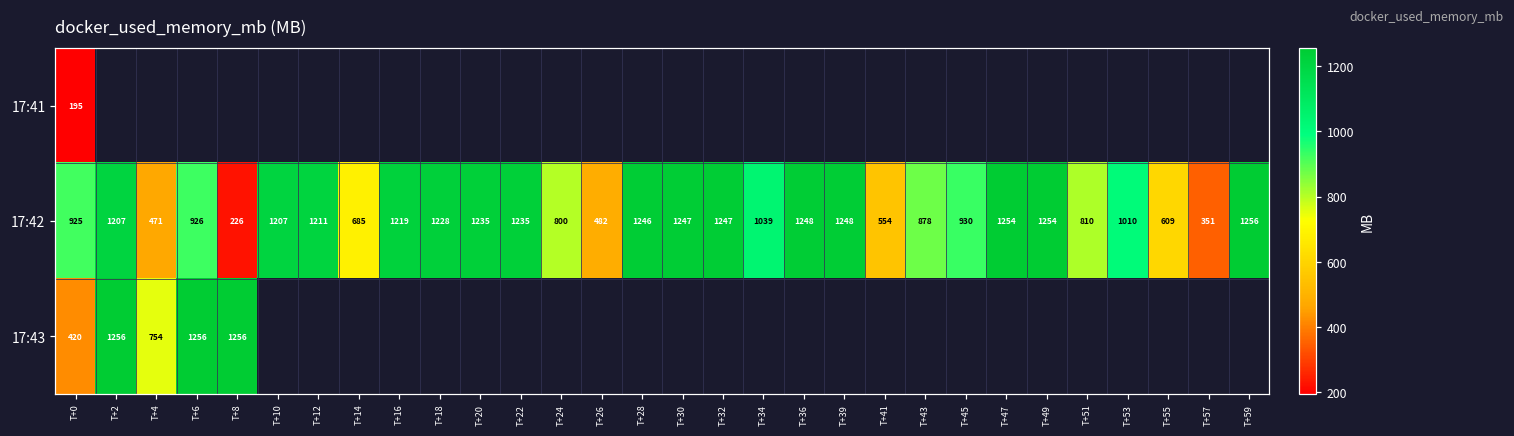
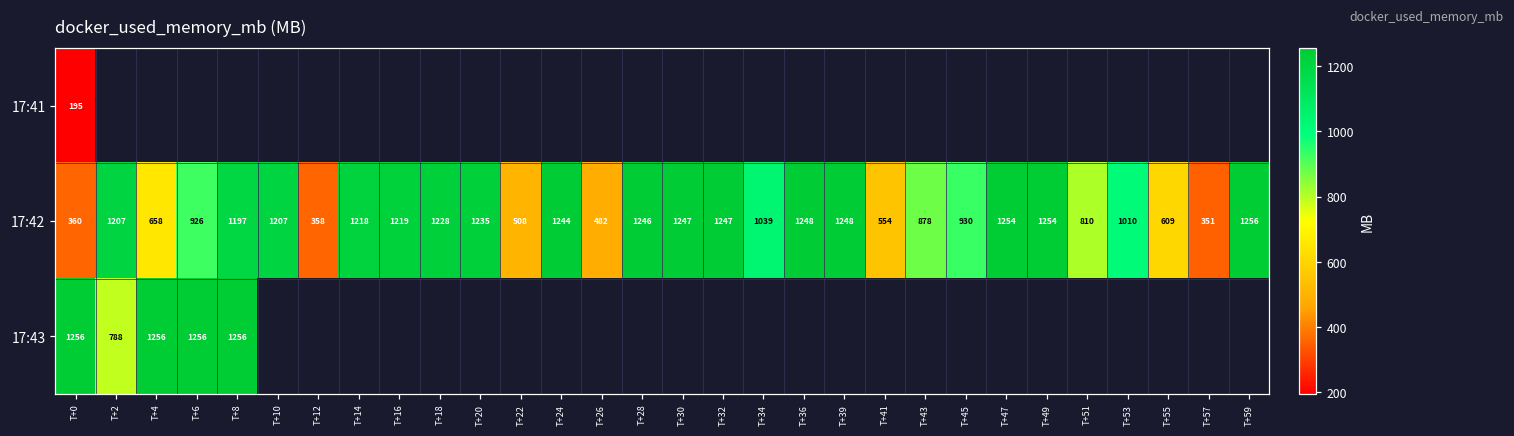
17:42, T+0: 925 -> 360
17:42, T+4: 471 -> 658
17:42, T+8: 226 -> 1197
17:42, T+12: 1211 -> 358
17:42, T+14: 685 -> 1218
17:42, T+22: 1235 -> 508
17:42, T+24: 800 -> 1244
17:43, T+0: 420 -> 1256
17:43, T+2: 1256 -> 788
17:43, T+4: 754 -> 1256
